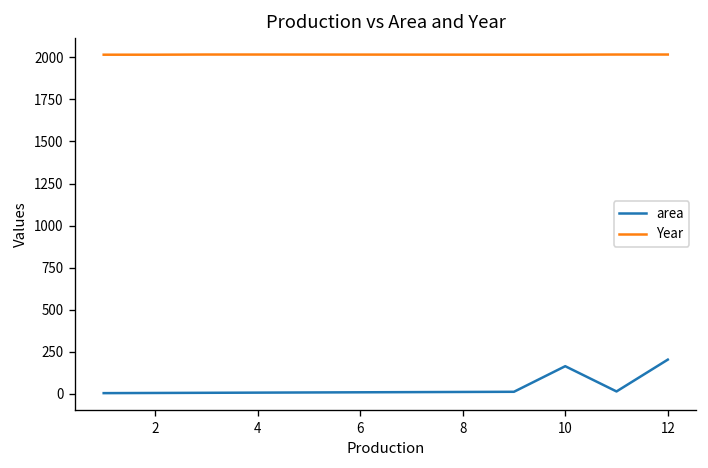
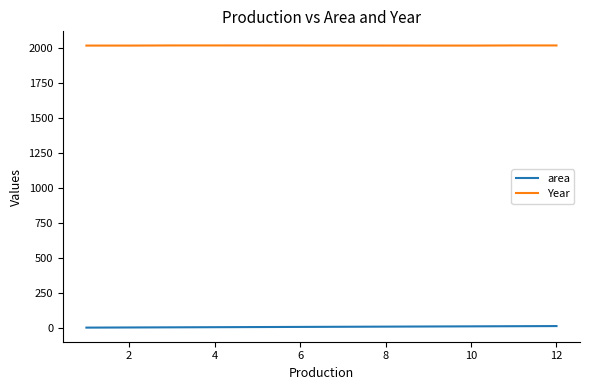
area, 10: 170 -> 10
area, 12: 200 -> 20
